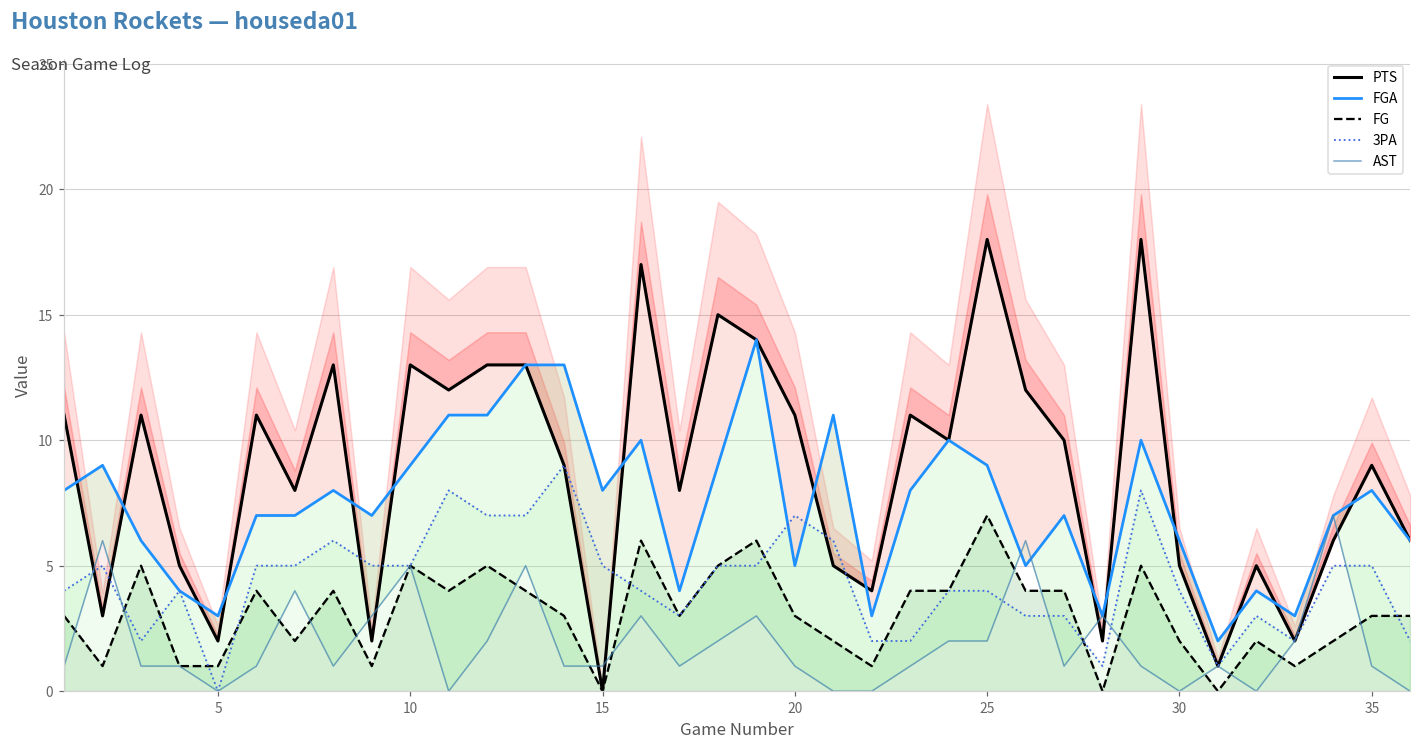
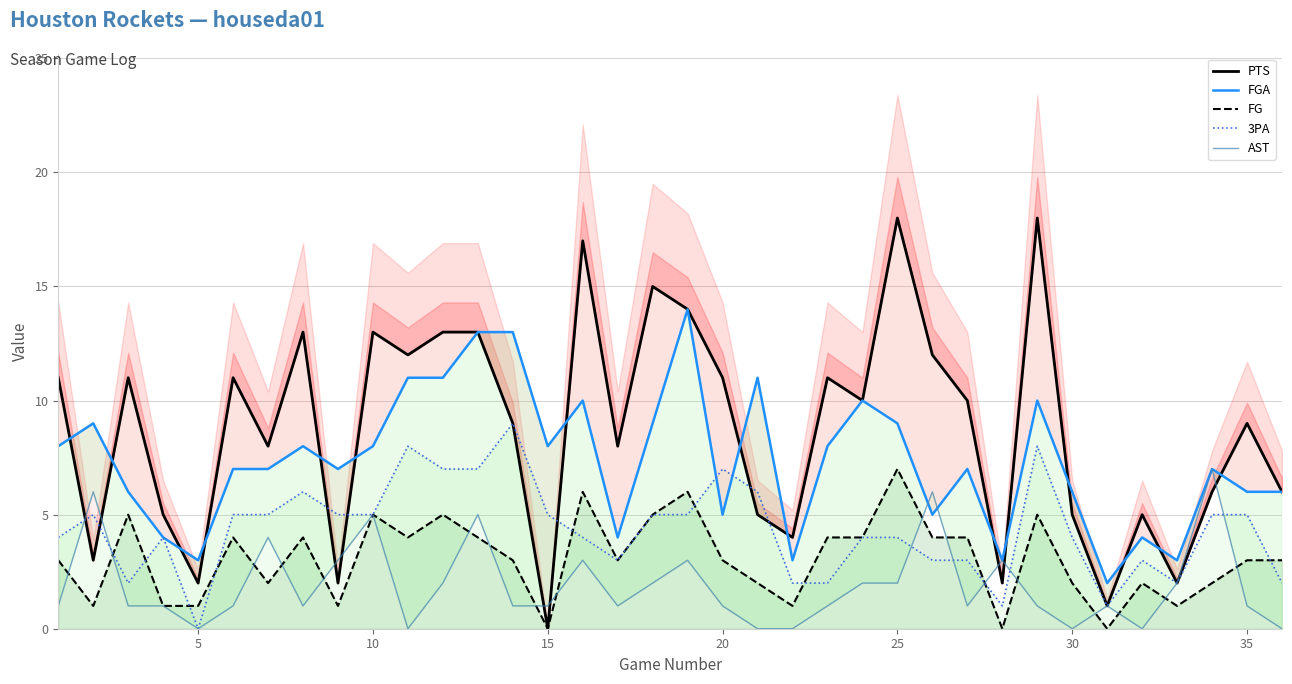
FGA, 10: 9 -> 8
FGA, 35: 8 -> 6
